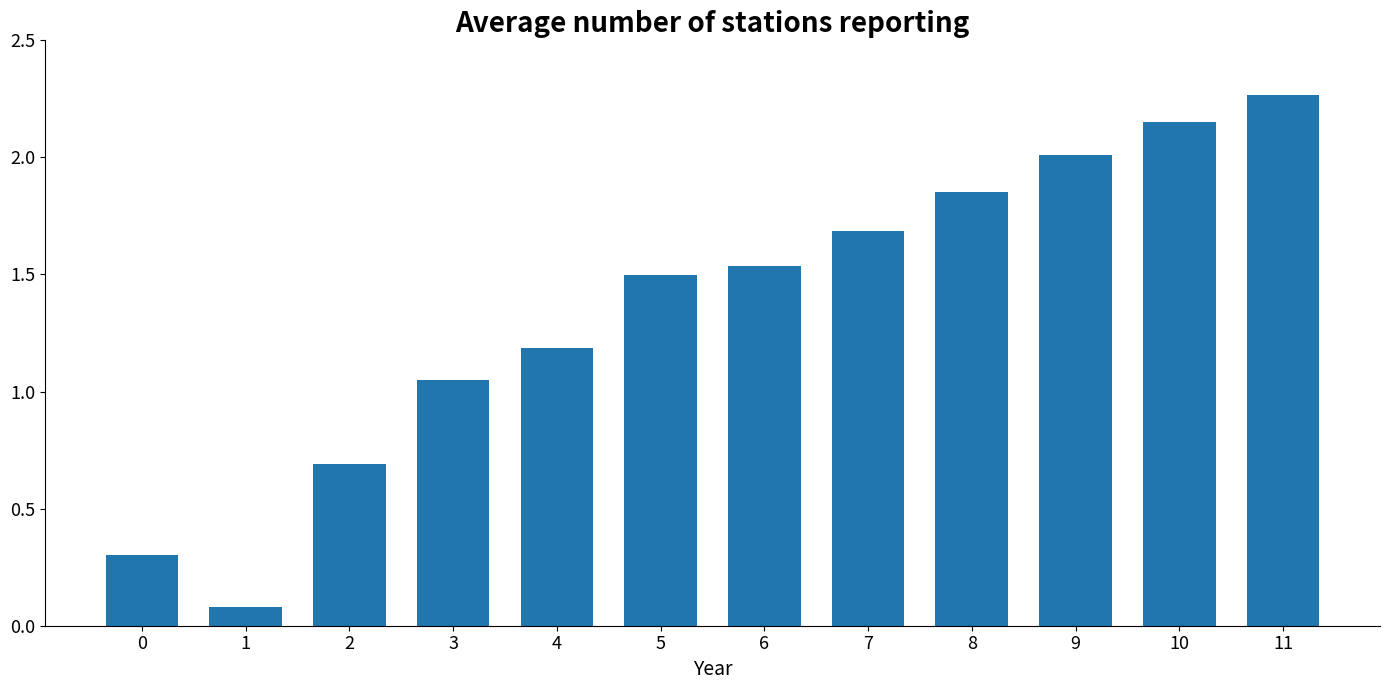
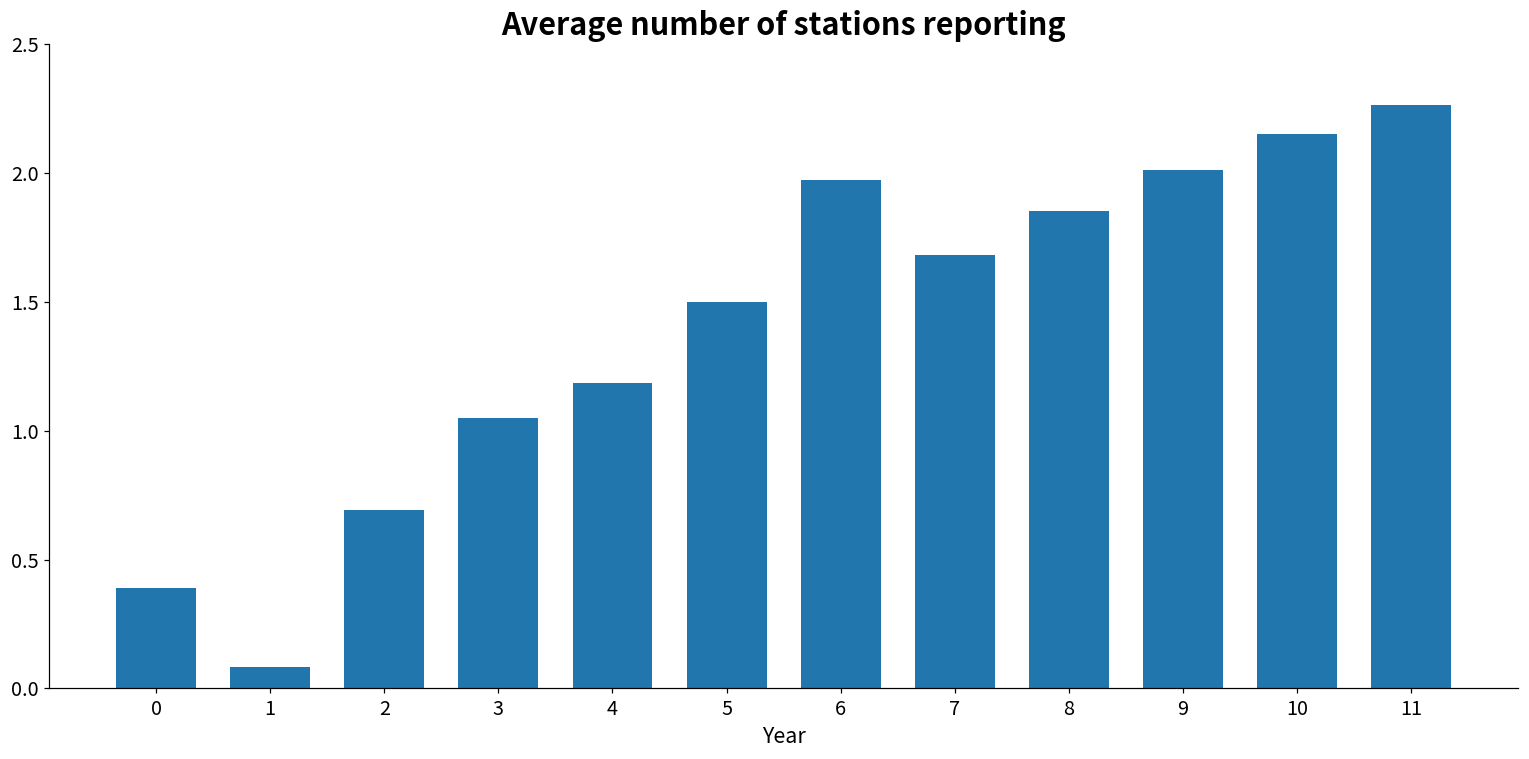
0: 0.30 -> 0.39
6: 1.53 -> 1.97
